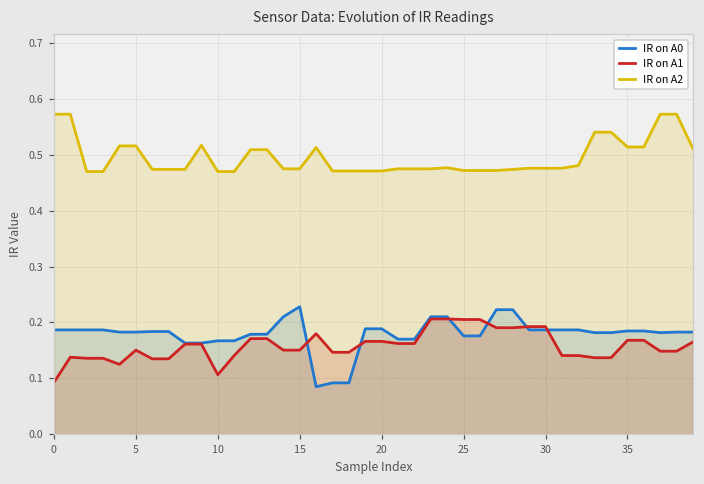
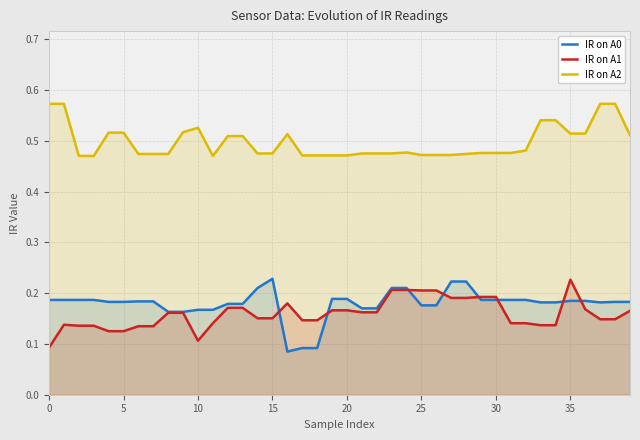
IR on A1, 5: 0.15 -> 0.13
IR on A2, 10: 0.47 -> 0.53
IR on A1, 35: 0.17 -> 0.23
